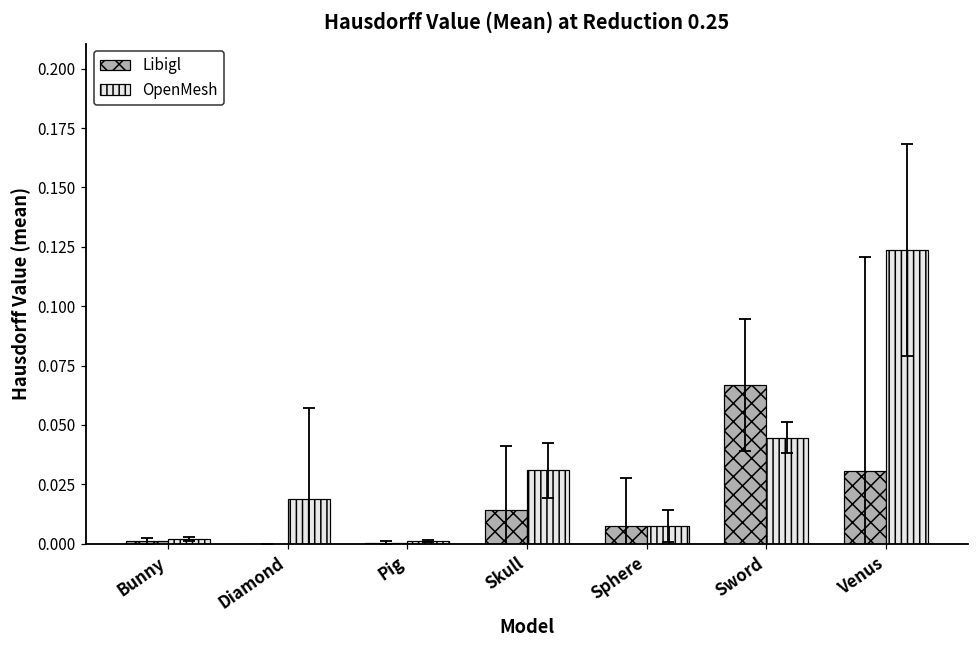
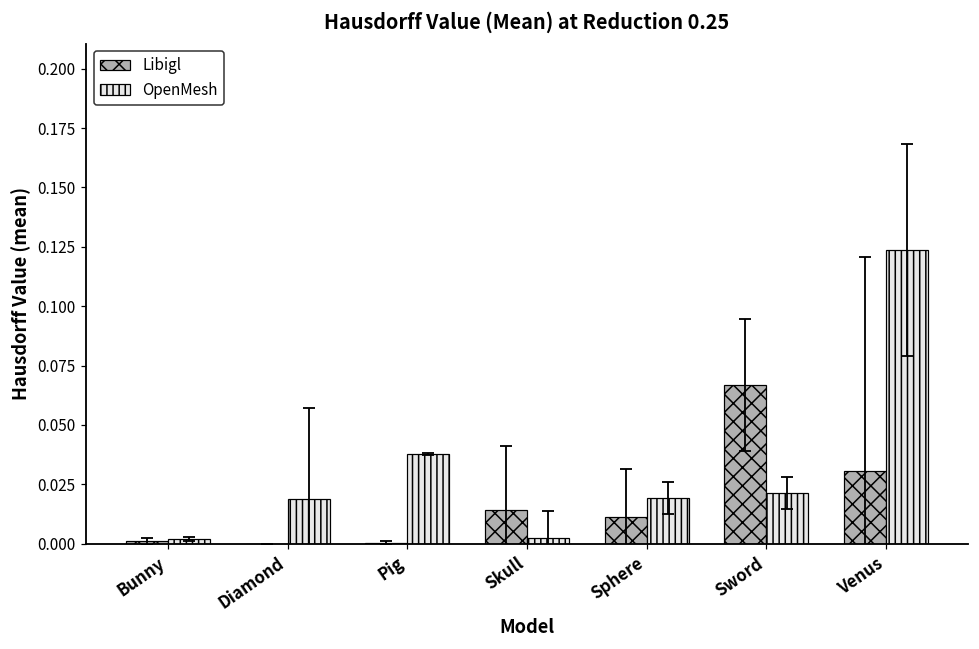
OpenMesh, Pig: 0.001 -> 0.038
OpenMesh, Skull: 0.031 -> 0.002
Libigl, Sphere: 0.007 -> 0.011
OpenMesh, Sphere: 0.007 -> 0.019
OpenMesh, Sword: 0.045 -> 0.021
